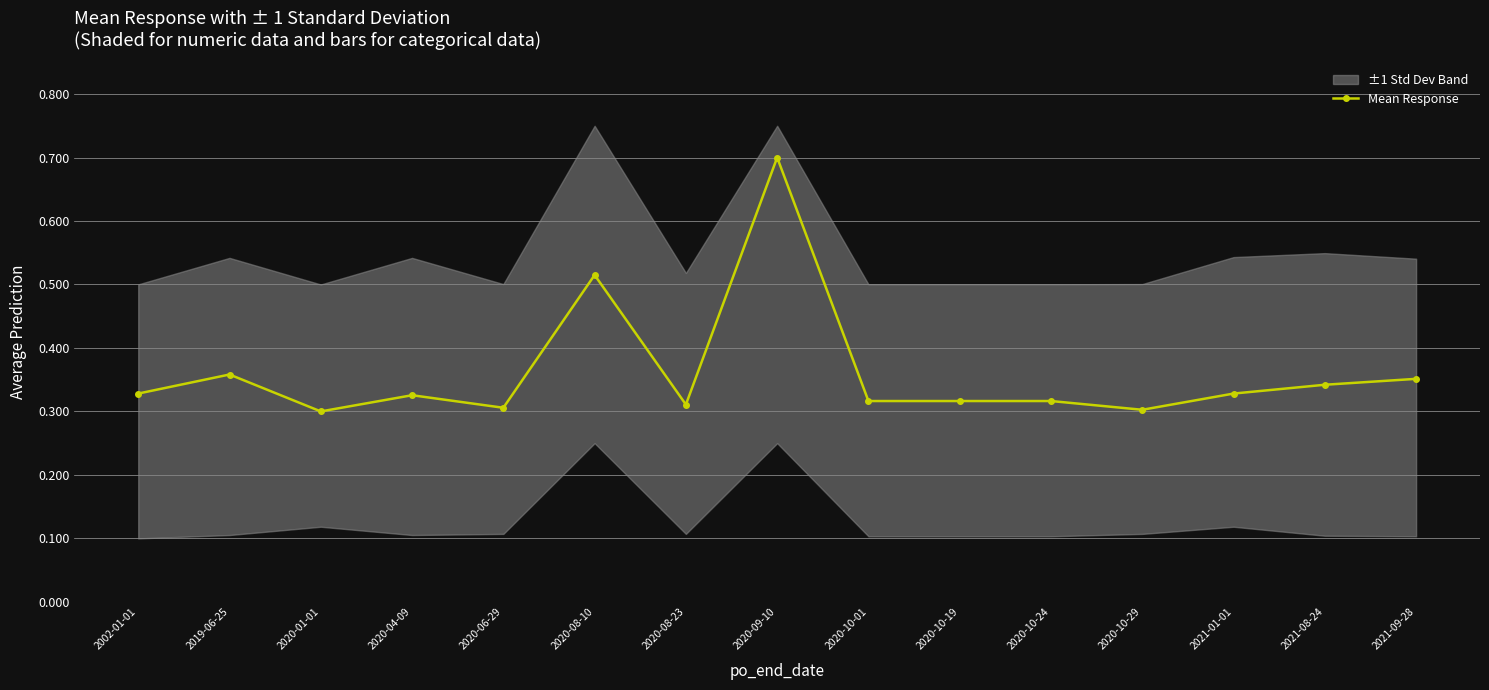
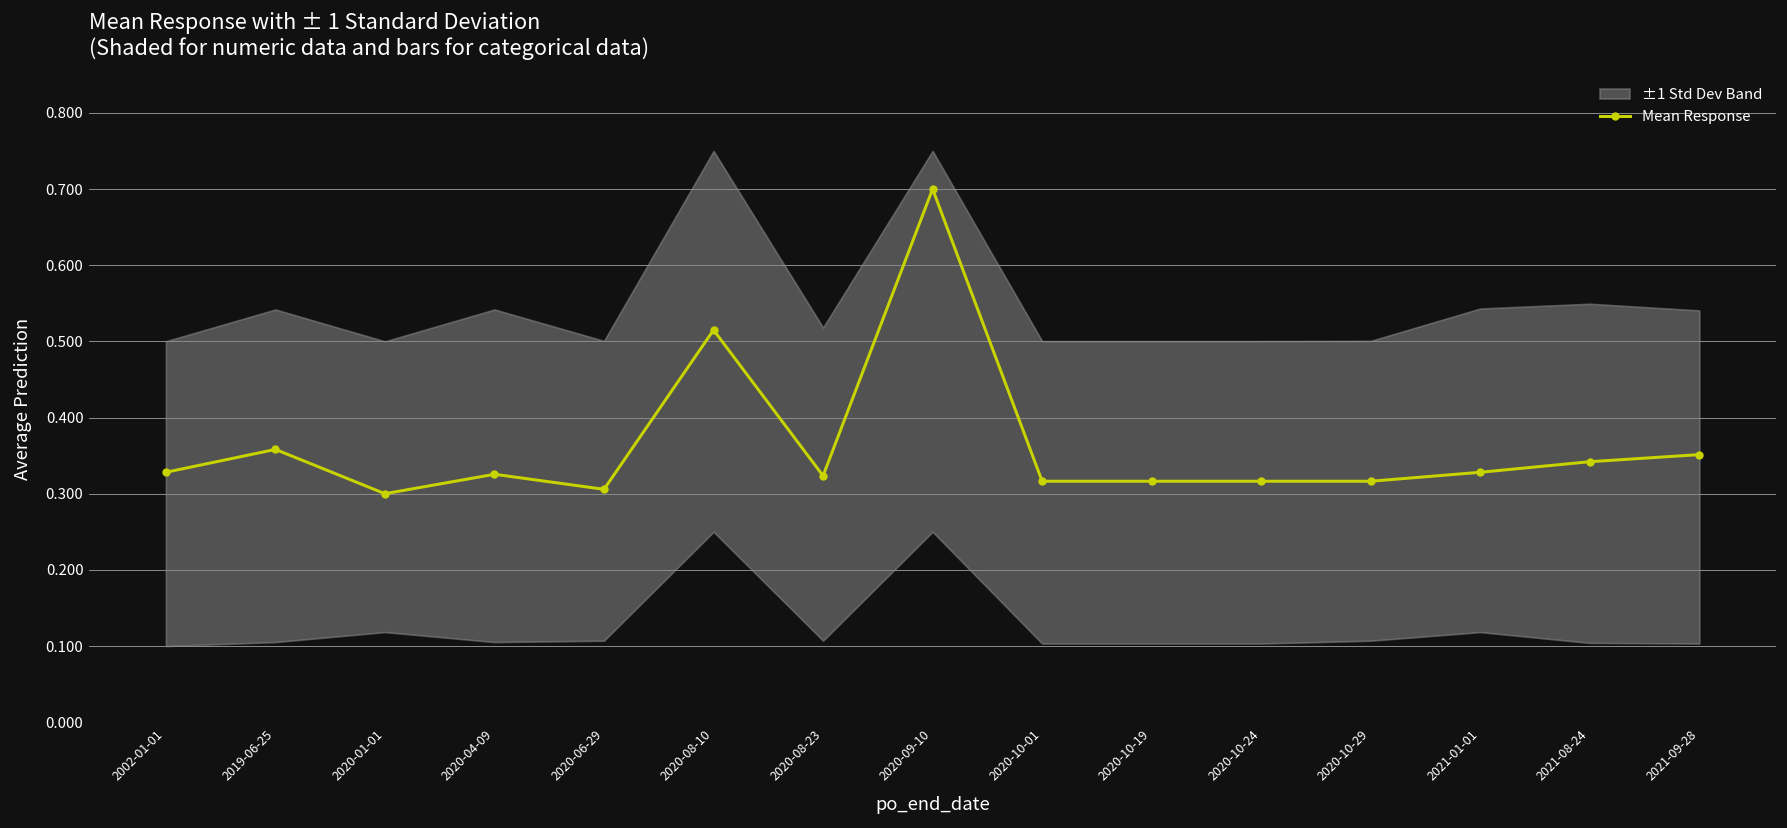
Mean Response, 2020-08-23: 0.31 -> 0.32
Mean Response, 2020-10-29: 0.30 -> 0.32
